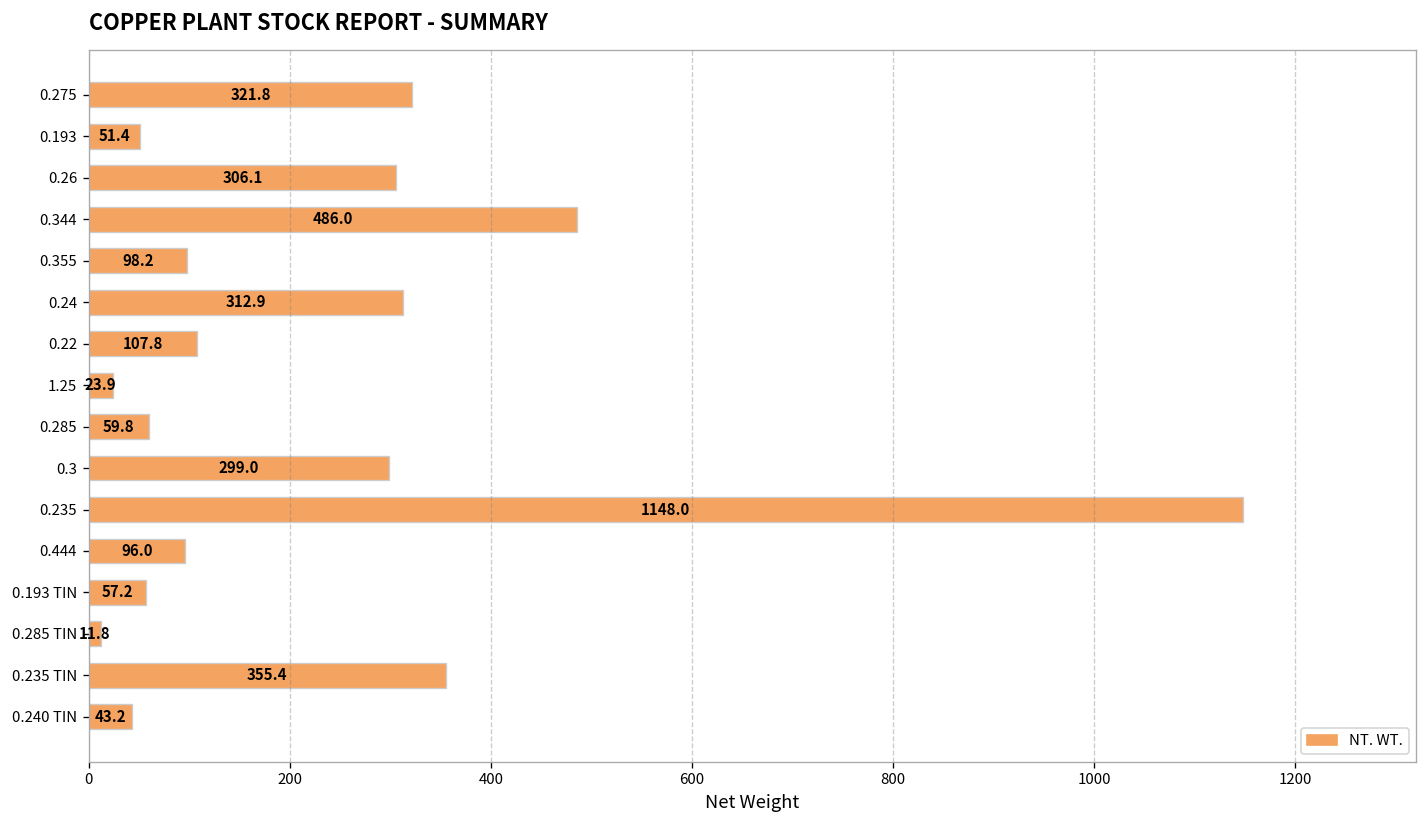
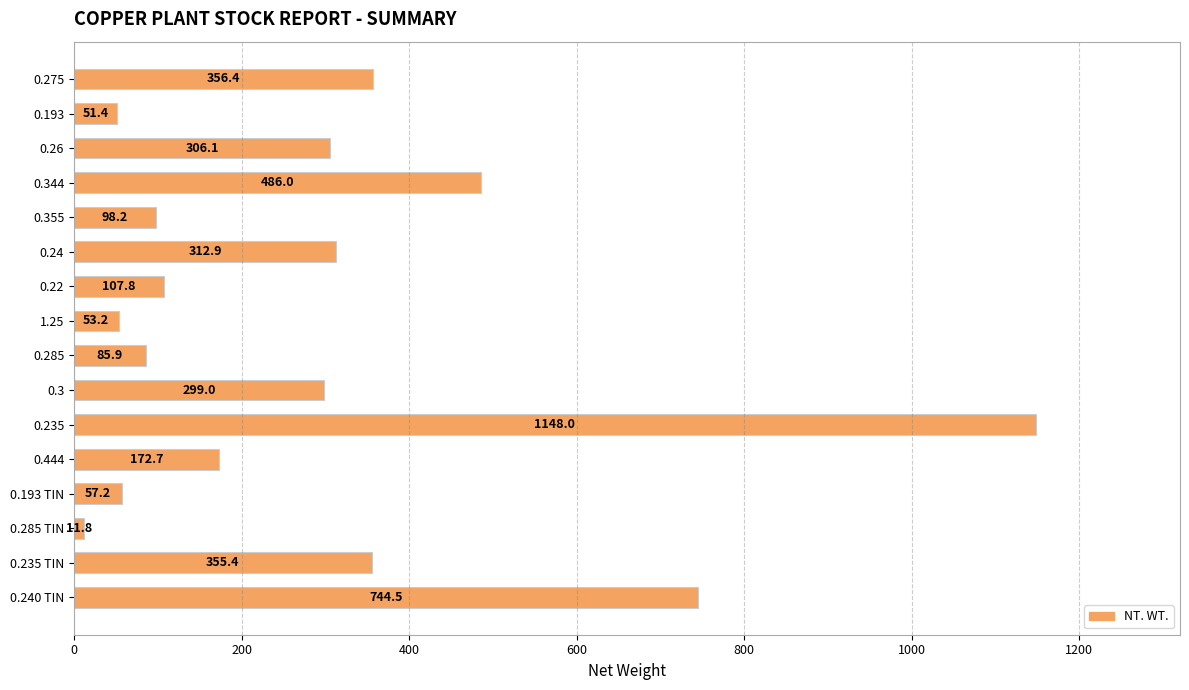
0.275: 321.8 -> 356.4
1.25: 23.9 -> 53.2
0.285: 59.8 -> 85.9
0.444: 96.0 -> 172.7
0.240 TIN: 43.2 -> 744.5
